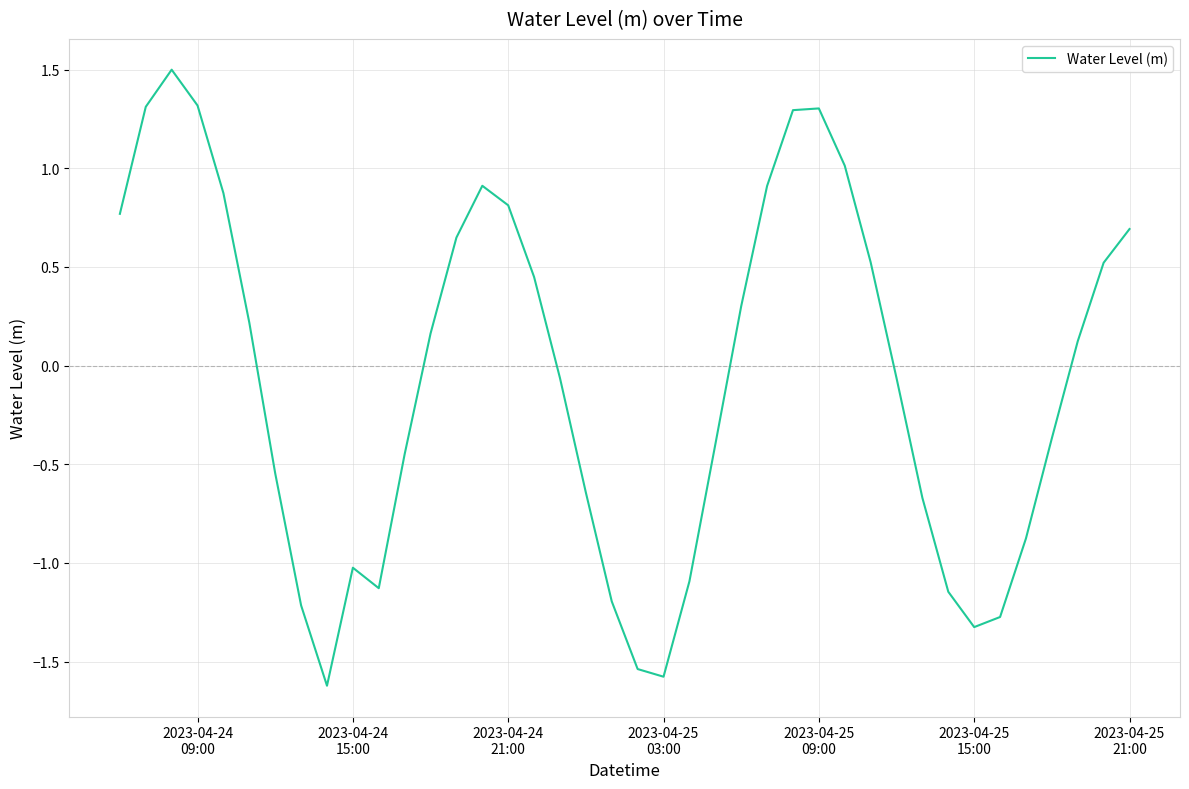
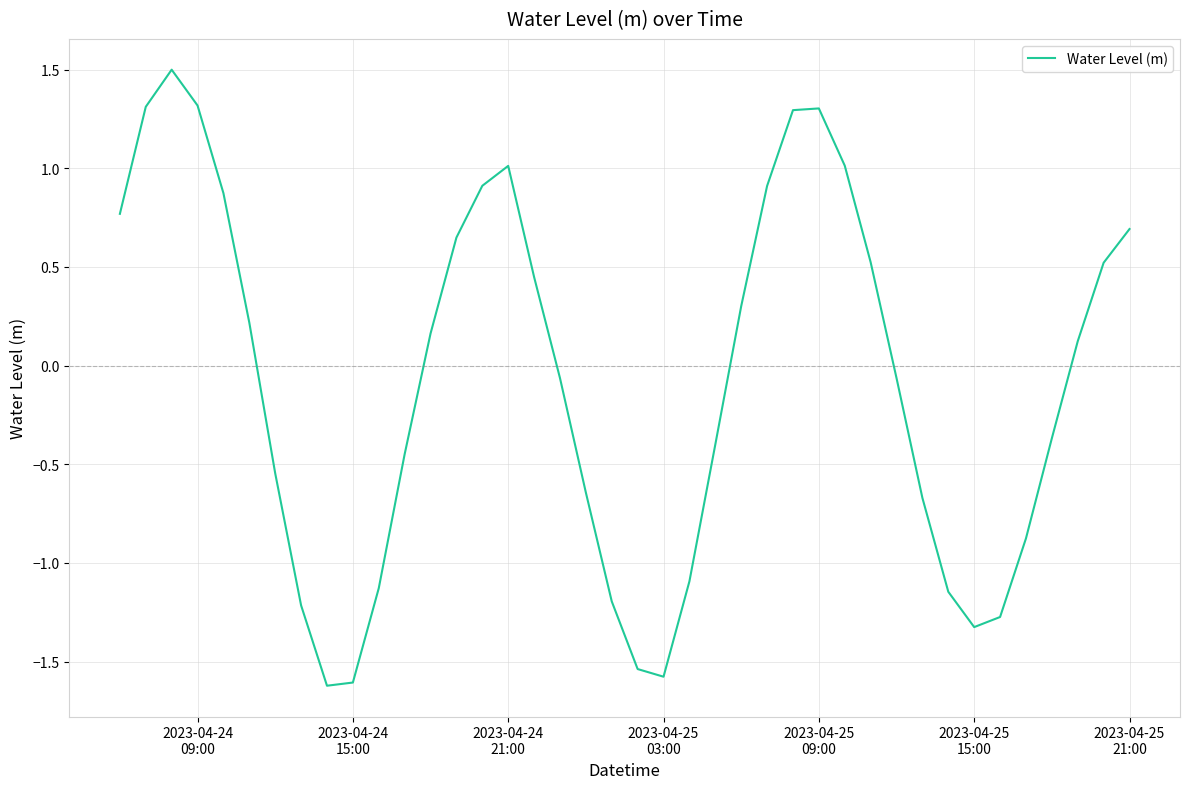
2023-04-24 15:00: -1.02 -> -1.61
2023-04-24 21:00: 0.81 -> 1.01
